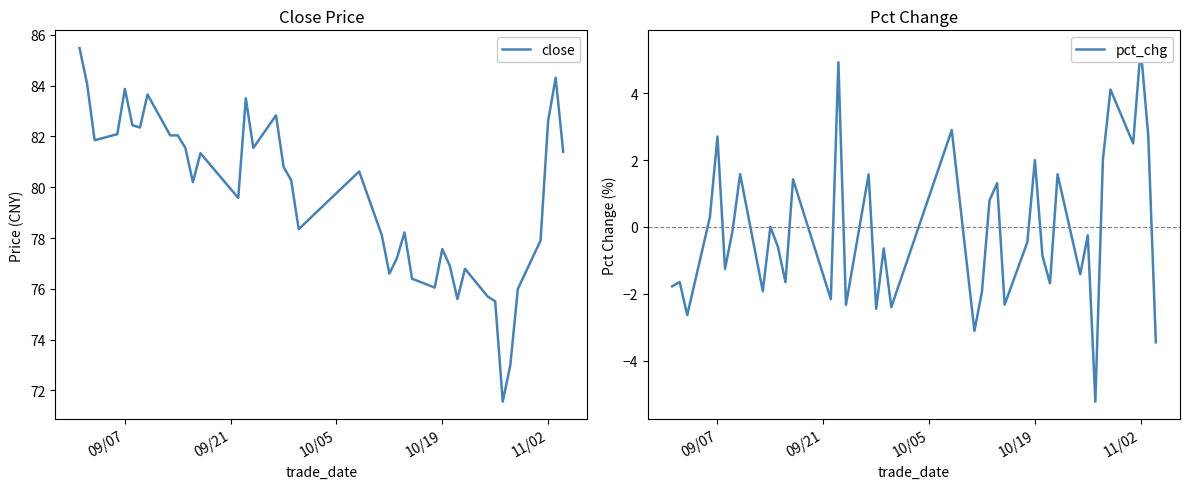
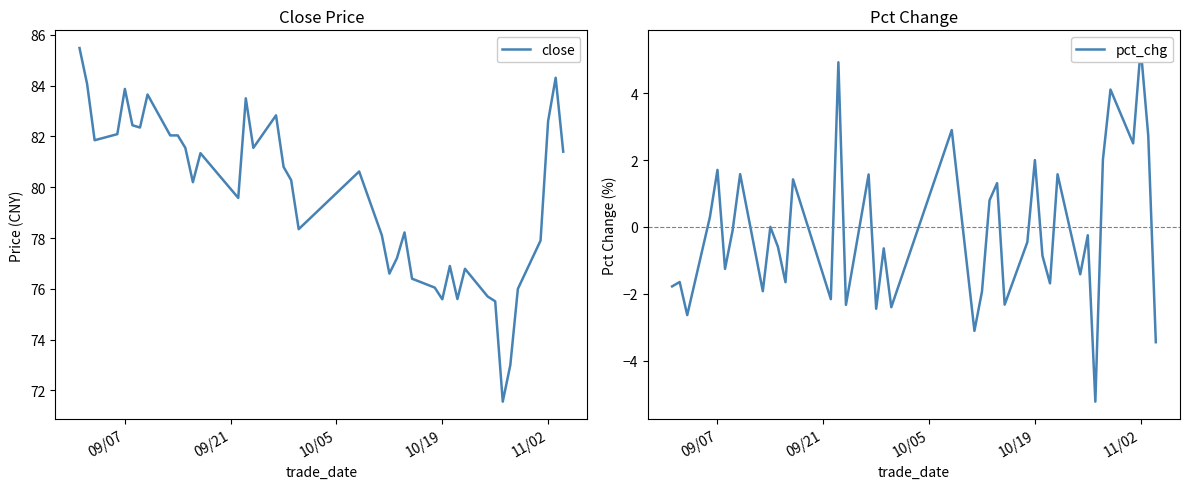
Close Price, 10/19: 77.6 -> 75.6
Pct Change, 09/07: 2.7 -> 1.7
